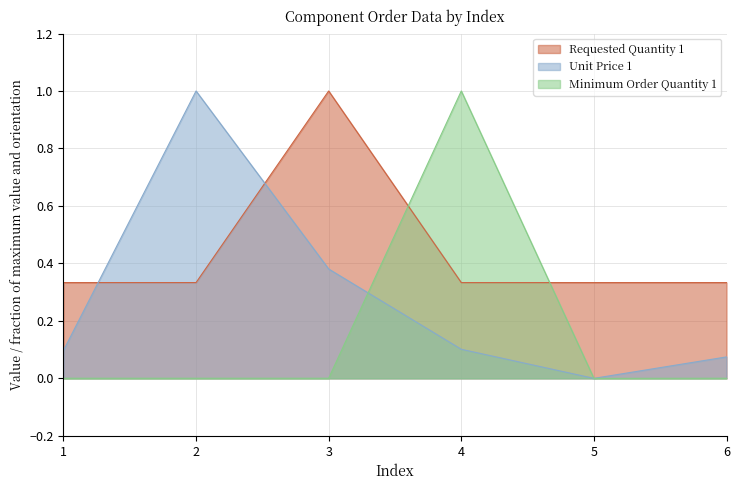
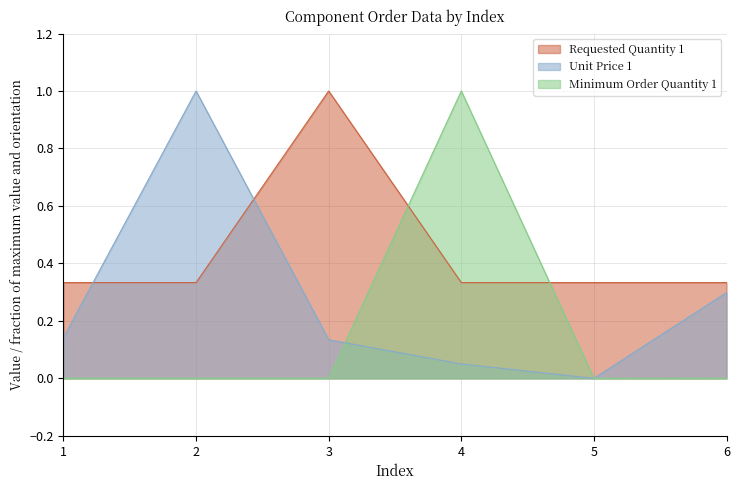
Unit Price 1, 1: 0.10 -> 0.14
Unit Price 1, 3: 0.38 -> 0.13
Unit Price 1, 4: 0.10 -> 0.05
Unit Price 1, 6: 0.07 -> 0.30
